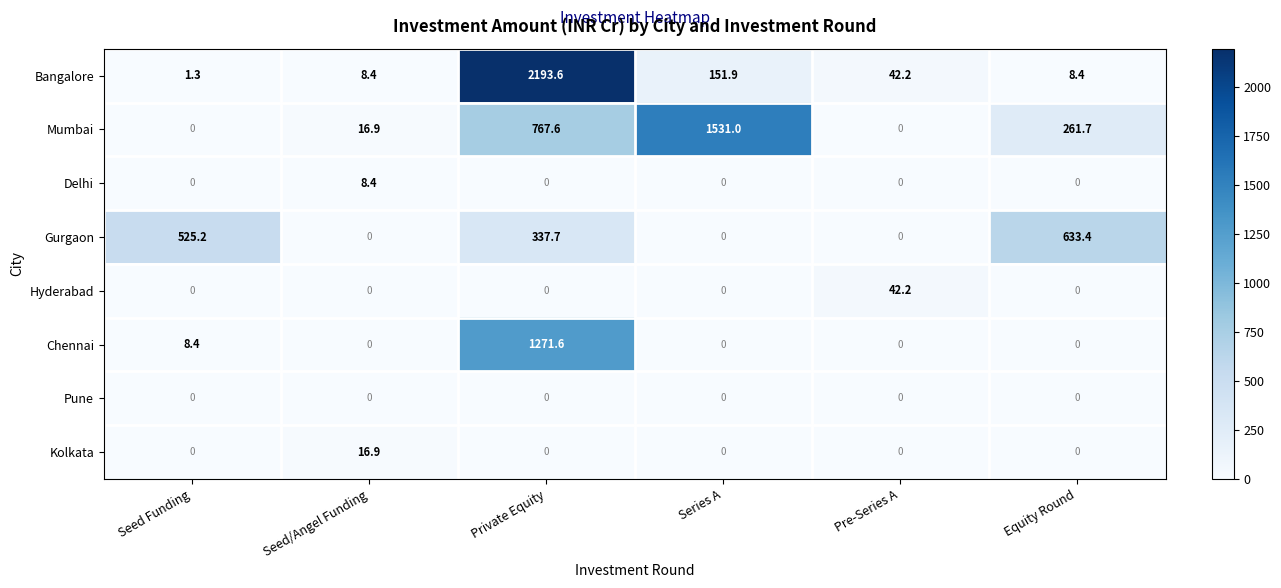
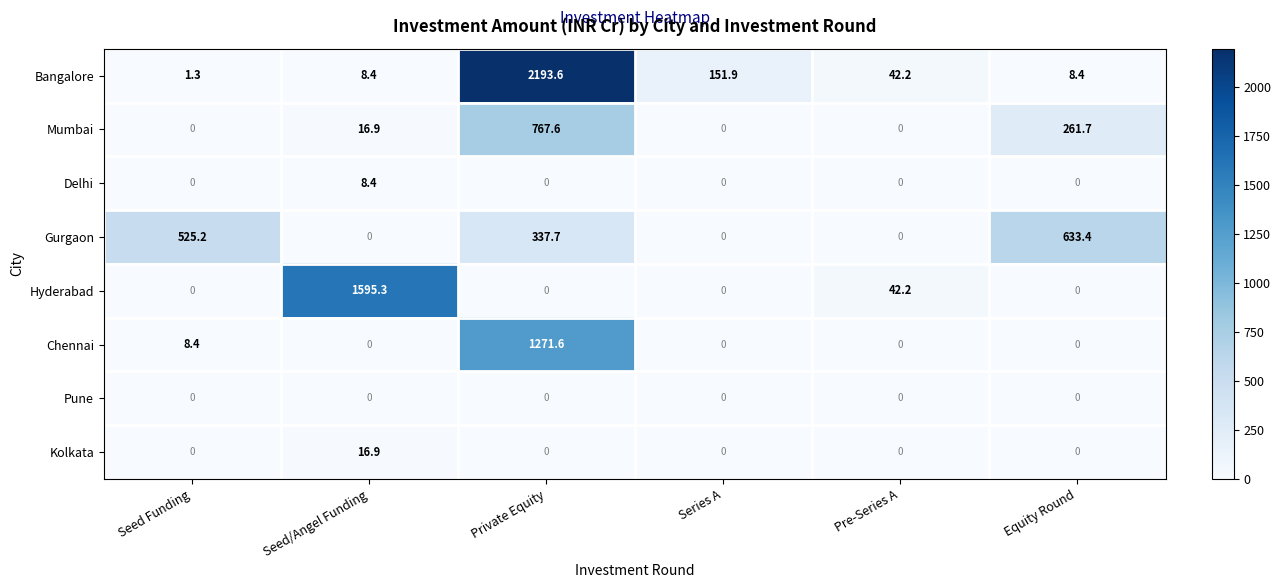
Mumbai, Series A: 1531.0 -> 0
Hyderabad, Seed/Angel Funding: 0 -> 1595.3
